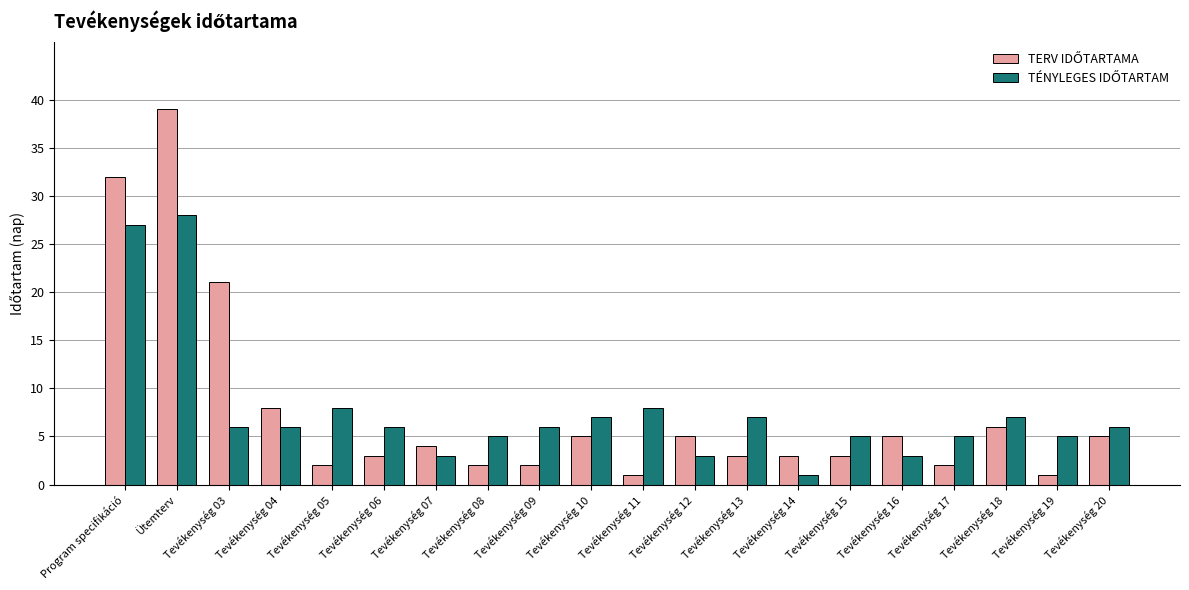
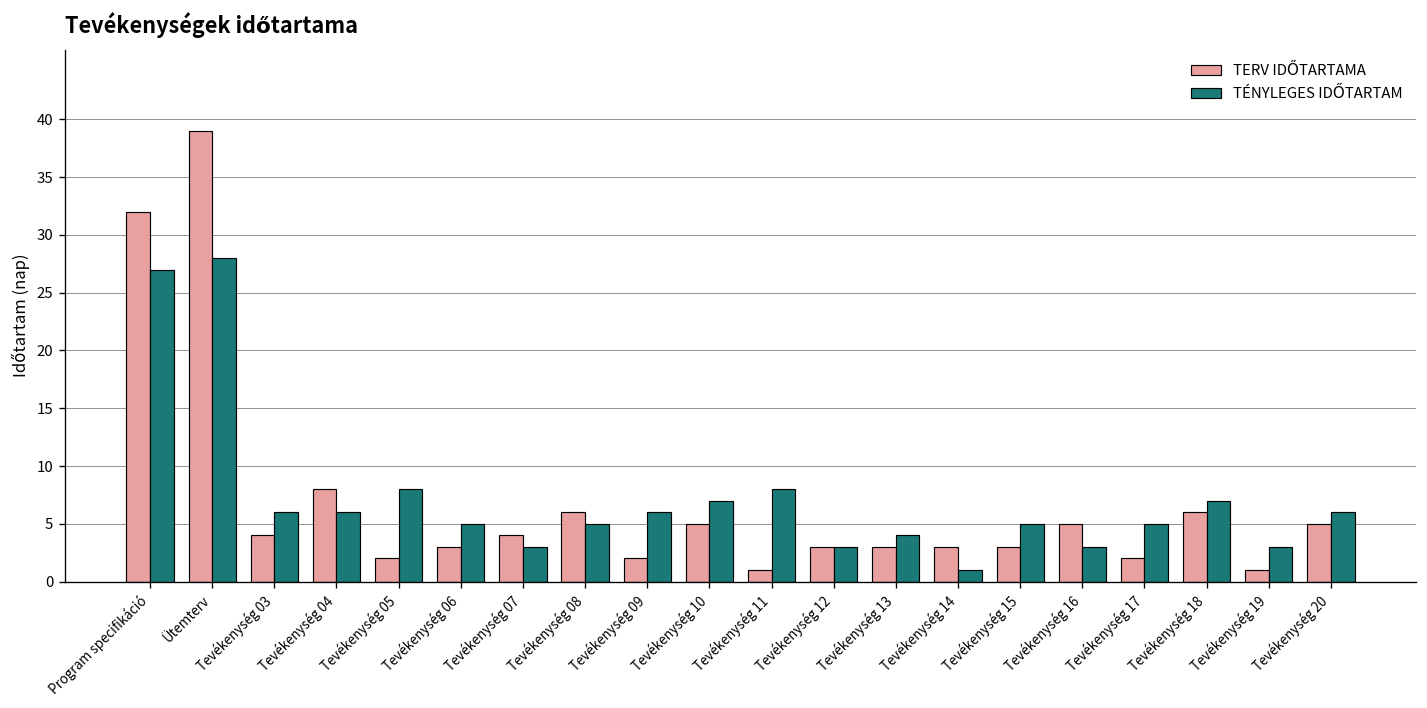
TERV IDŐTARTAMA, Tevékenység 03: 21 -> 4
TÉNYLEGES IDŐTARTAM, Tevékenység 06: 6 -> 5
TERV IDŐTARTAMA, Tevékenység 08: 2 -> 6
TERV IDŐTARTAMA, Tevékenység 12: 5 -> 3
TÉNYLEGES IDŐTARTAM, Tevékenység 13: 7 -> 4
TÉNYLEGES IDŐTARTAM, Tevékenység 19: 5 -> 3
